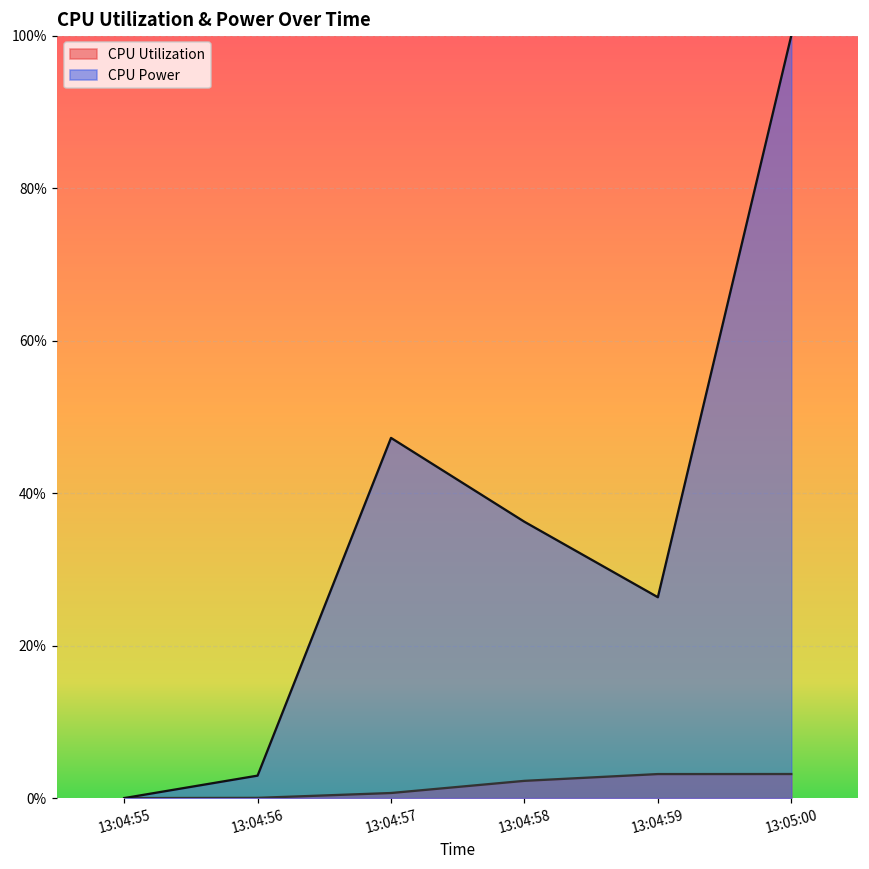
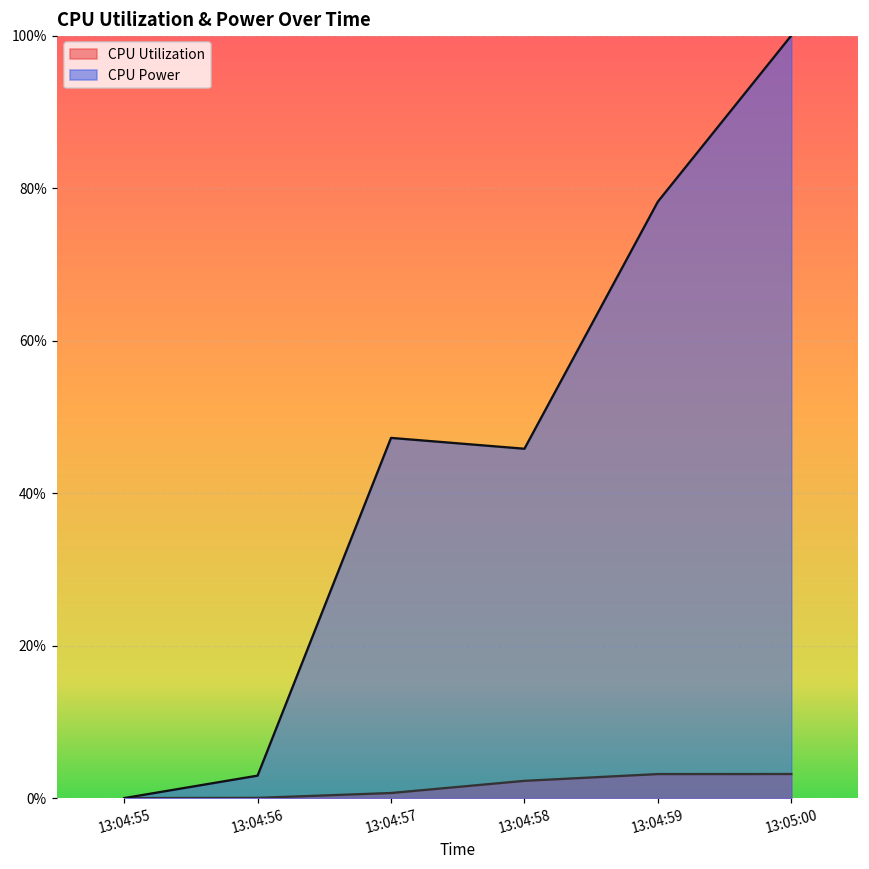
CPU Power, 13:04:58: 36% -> 46%
CPU Power, 13:04:59: 26% -> 78%
